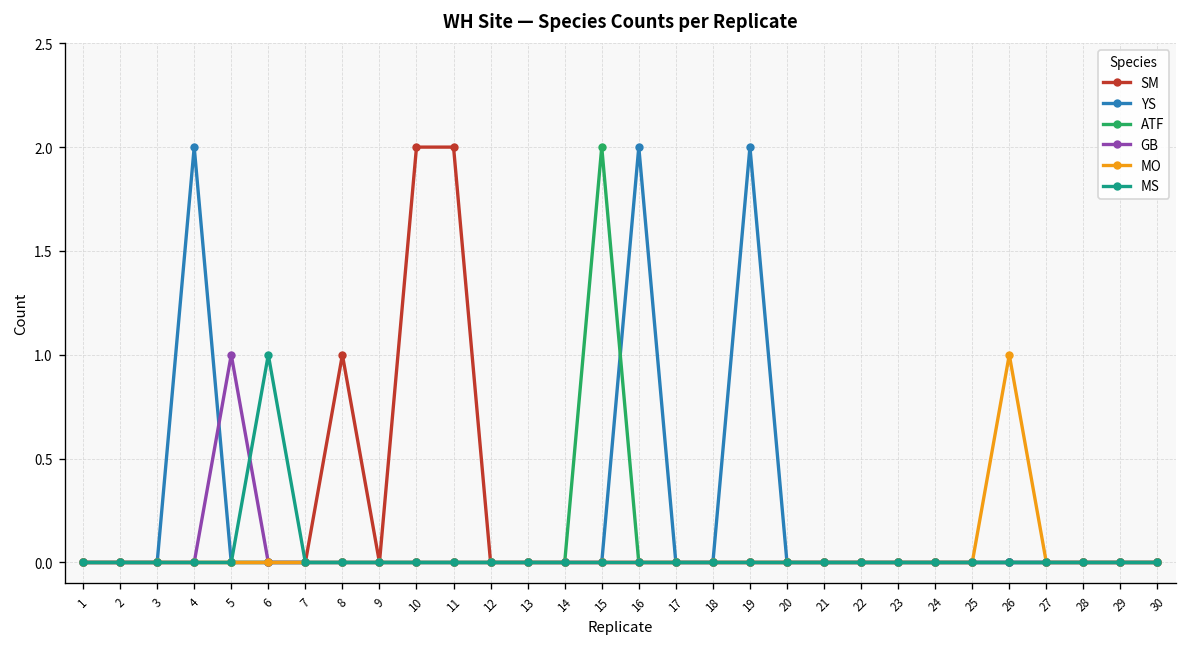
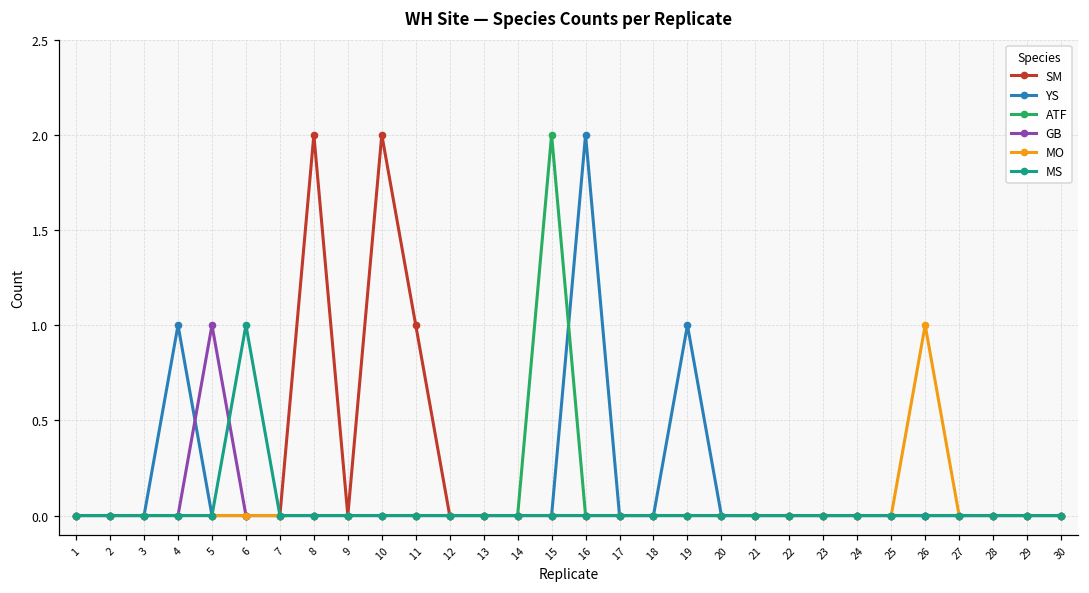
YS, 4: 2 -> 1
SM, 8: 1 -> 2
SM, 11: 2 -> 1
YS, 19: 2 -> 1
